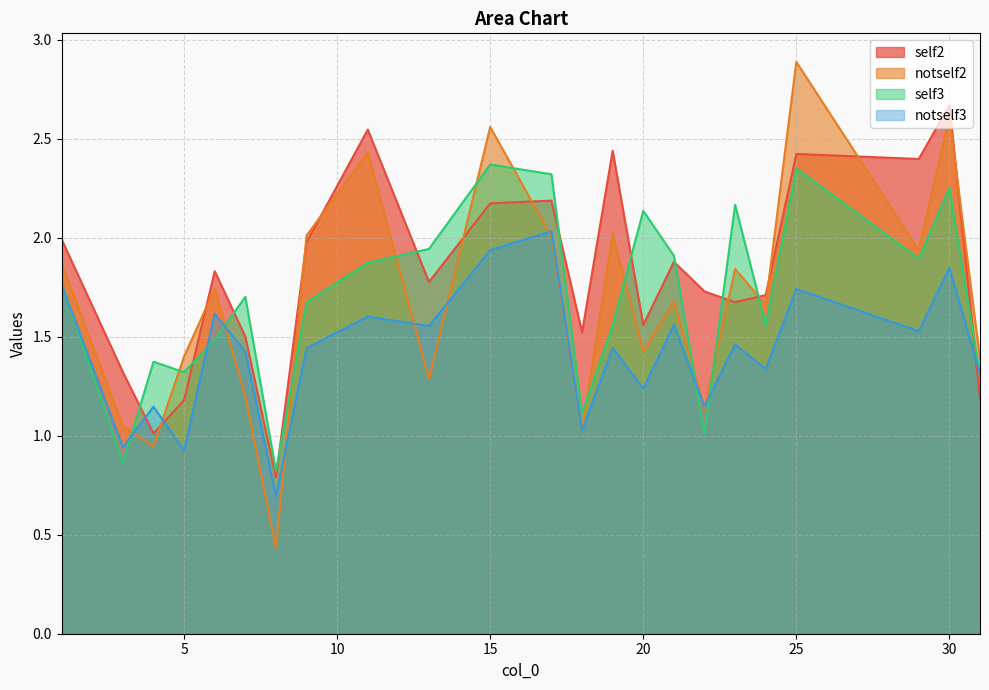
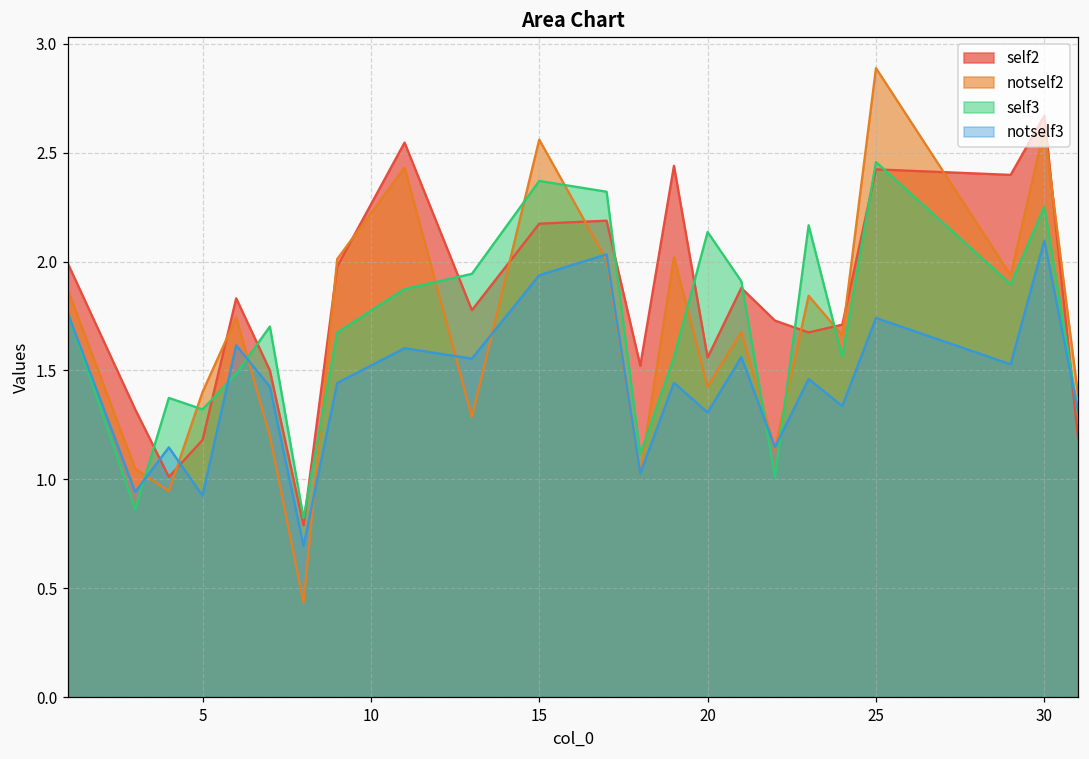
notself3, 20: 1.24 -> 1.31
self3, 25: 2.35 -> 2.46
notself3, 30: 1.85 -> 2.10
